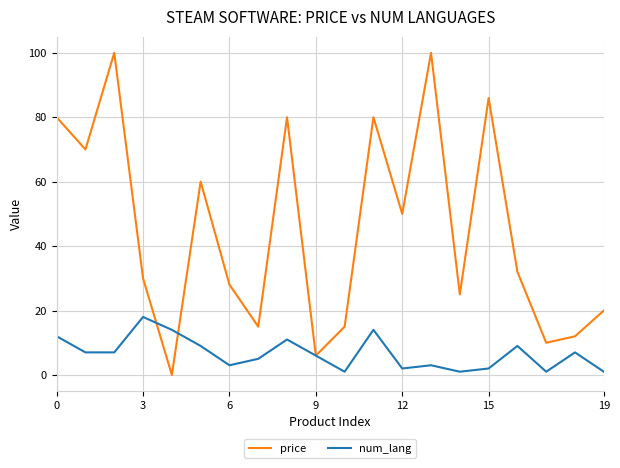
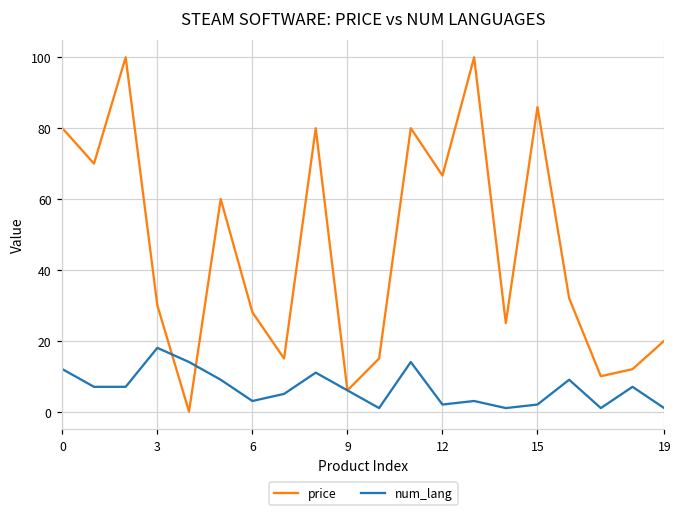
price, 12: 50 -> 67
